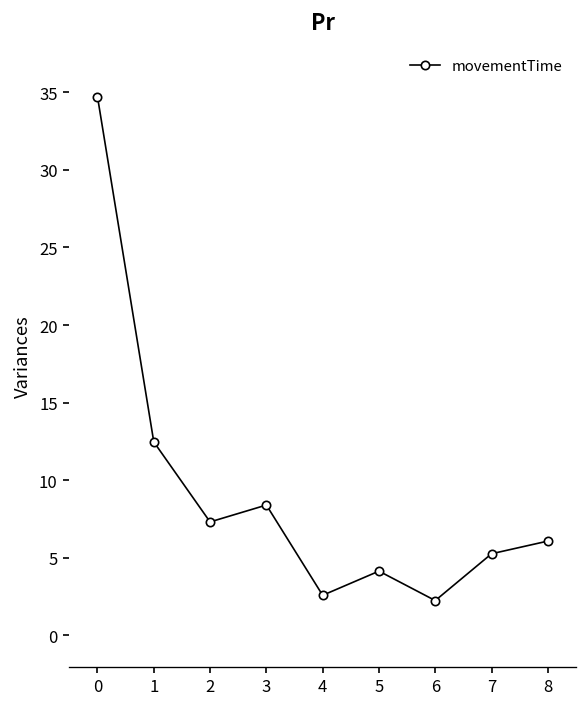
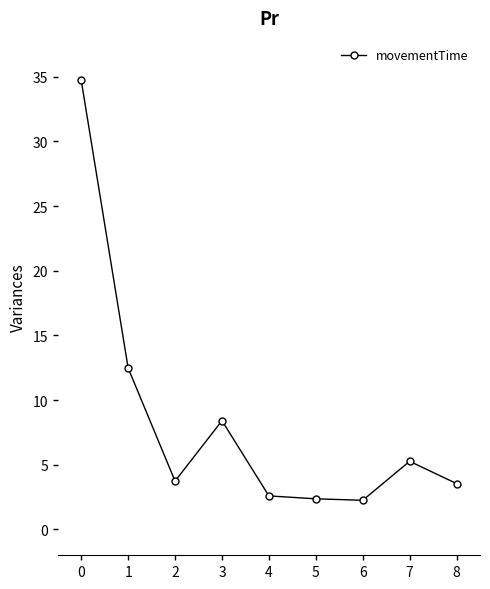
2: 7.3 -> 3.7
5: 4.1 -> 2.4
8: 6.1 -> 3.5
